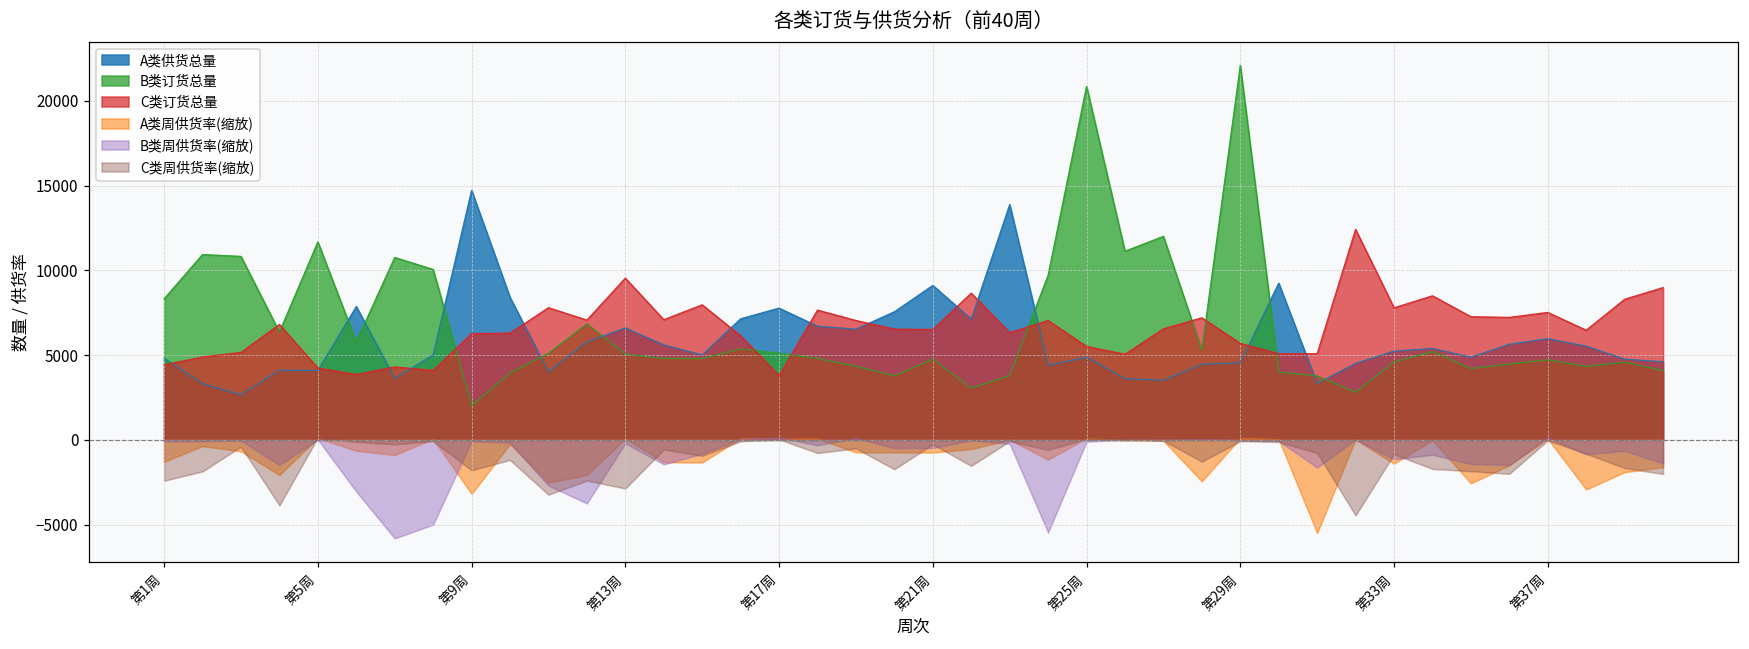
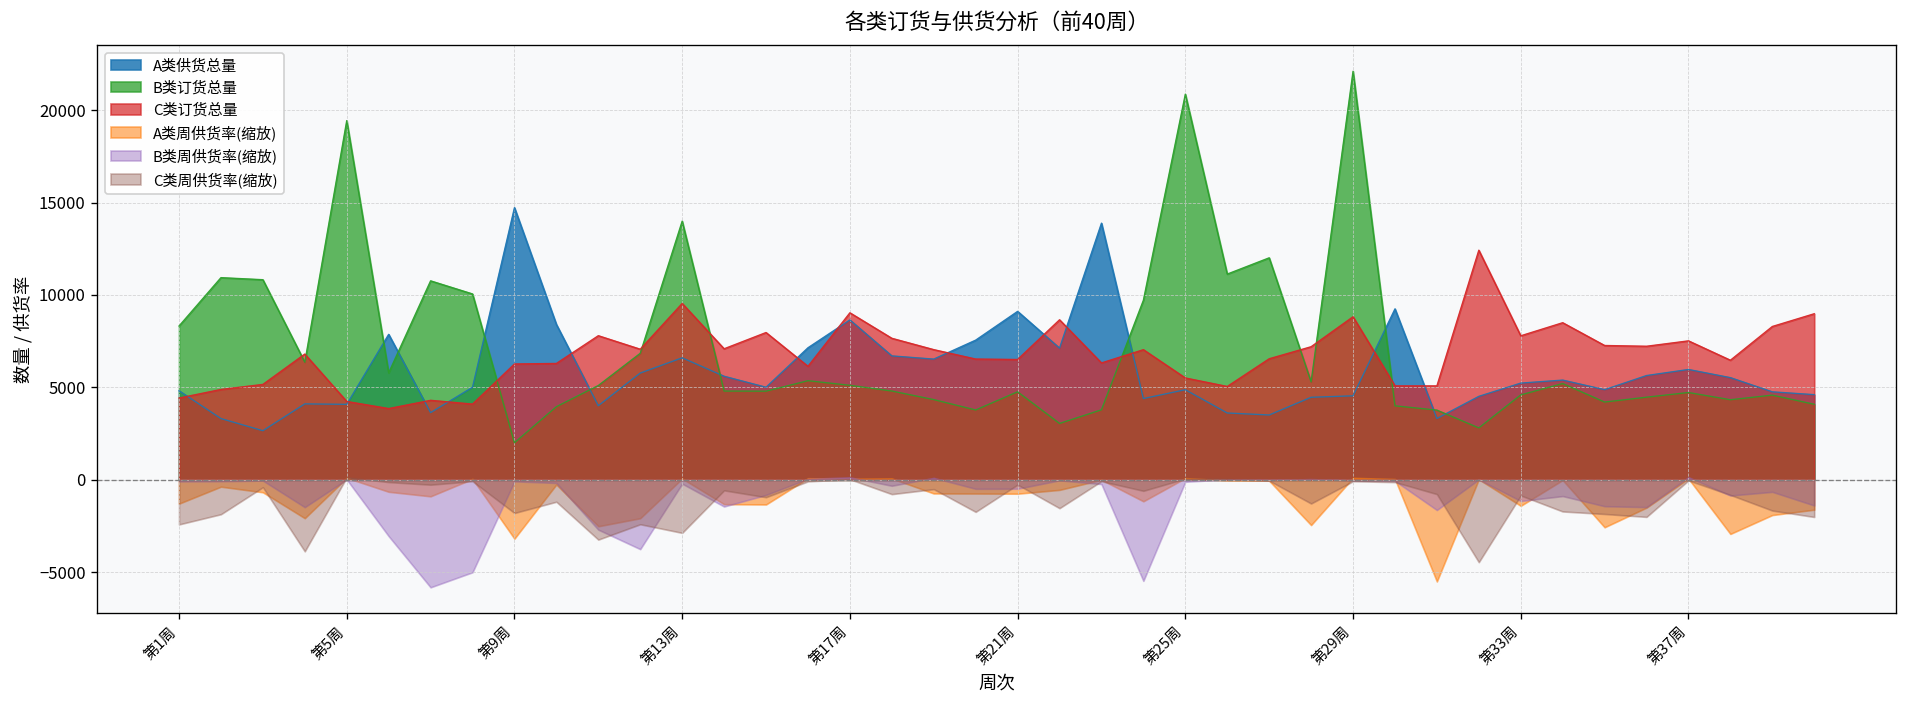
B类订货总量, 第5周: 11700 -> 19400
B类订货总量, 第13周: 5100 -> 14000
A类供货总量, 第17周: 7800 -> 8700
C类订货总量, 第17周: 3800 -> 9000
C类订货总量, 第29周: 5700 -> 8800
